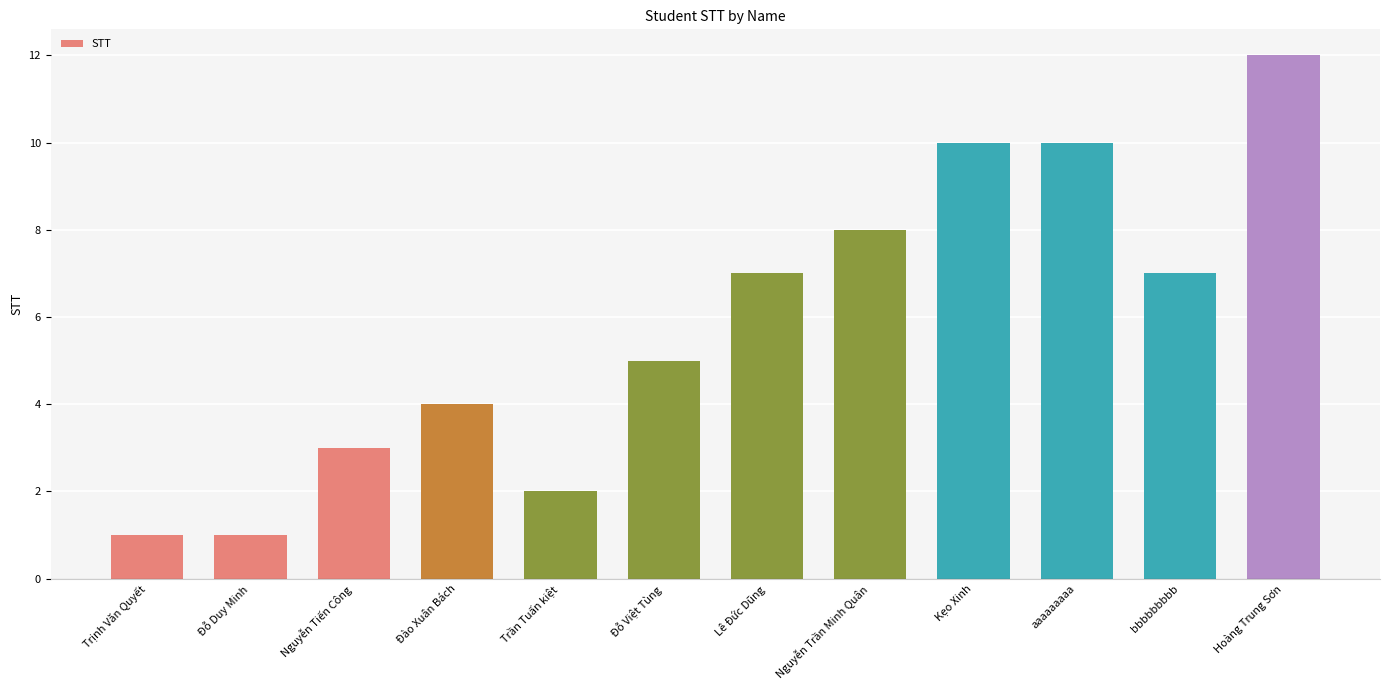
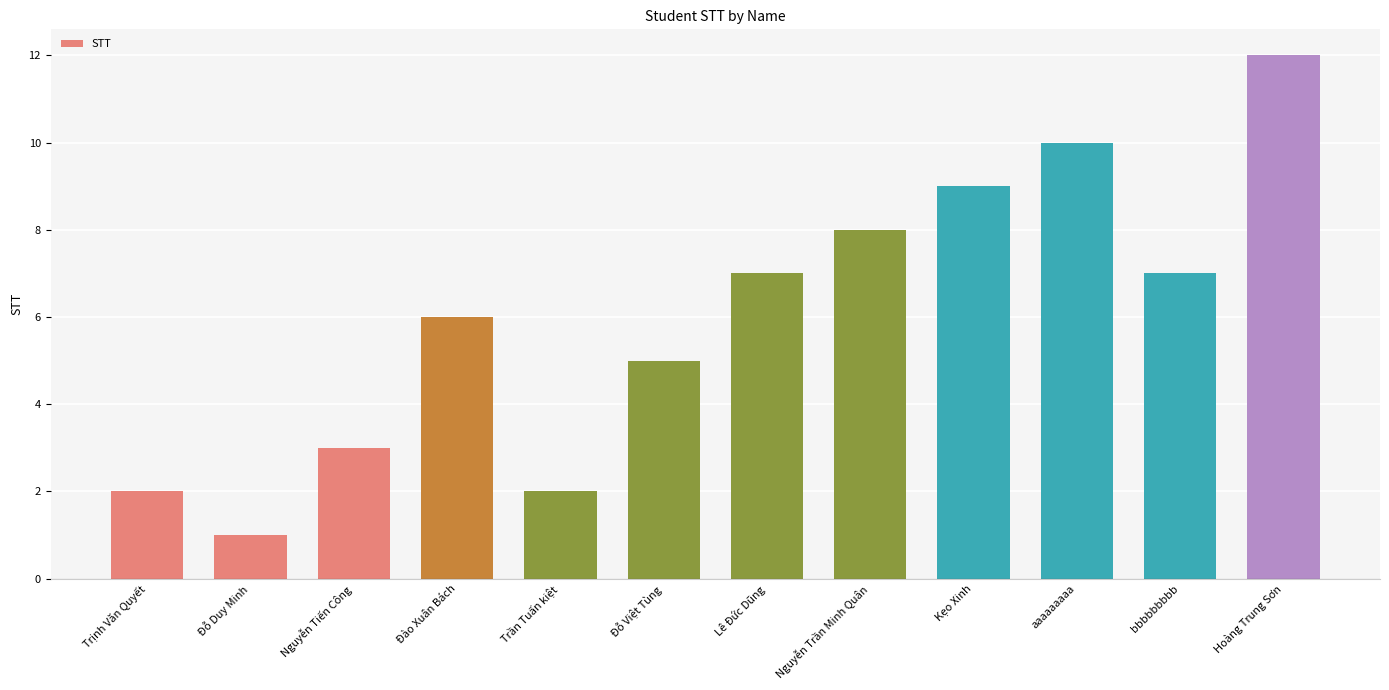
Trịnh Văn Quyết: 1 -> 2
Đào Xuân Bách: 4 -> 6
Kẹo Xinh: 10 -> 9
